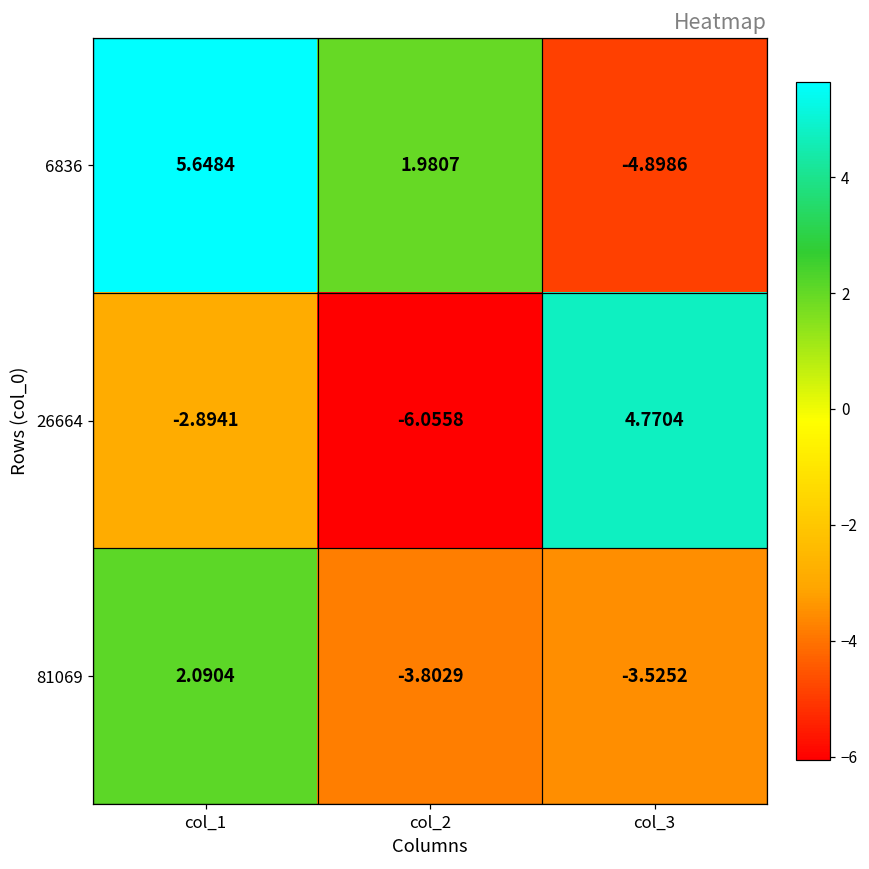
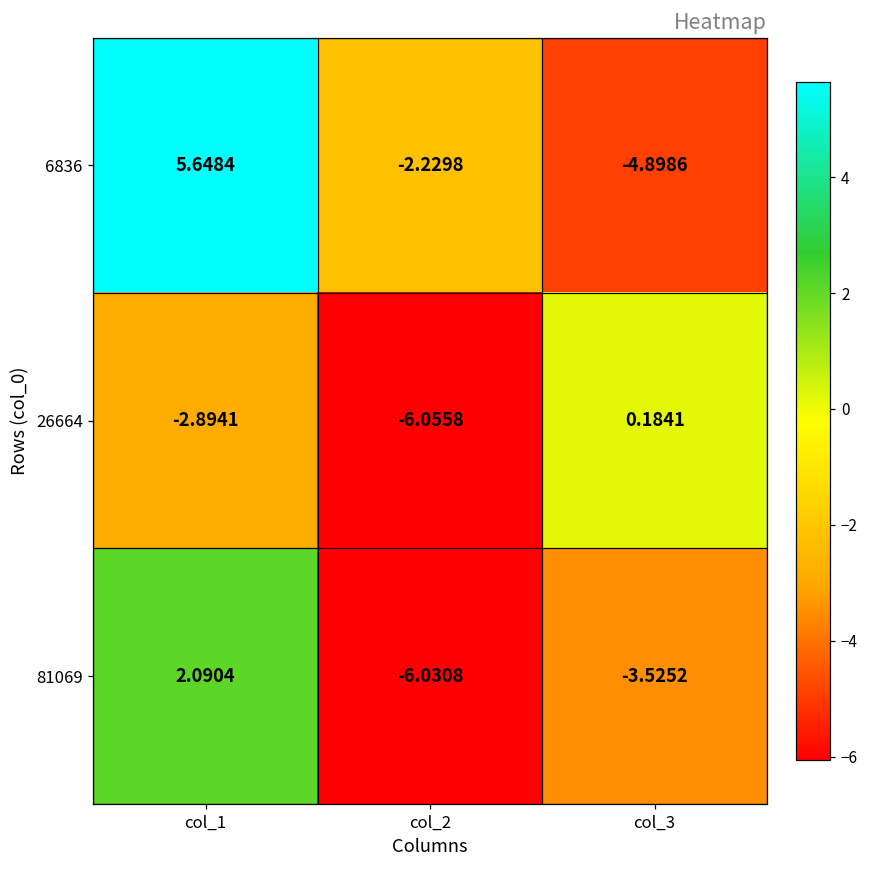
6836, col_2: 1.9807 -> -2.2298
26664, col_3: 4.7704 -> 0.1841
81069, col_2: -3.8029 -> -6.0308
